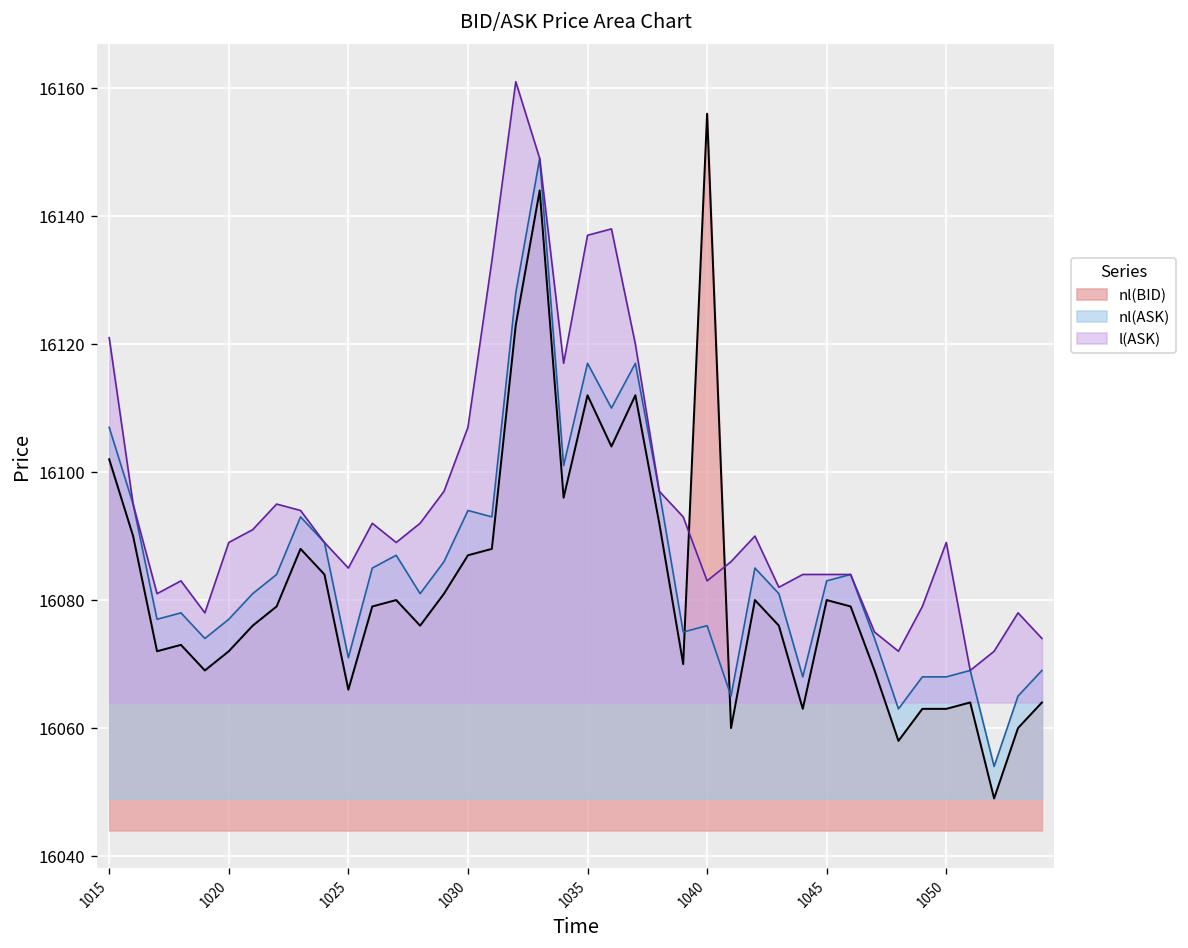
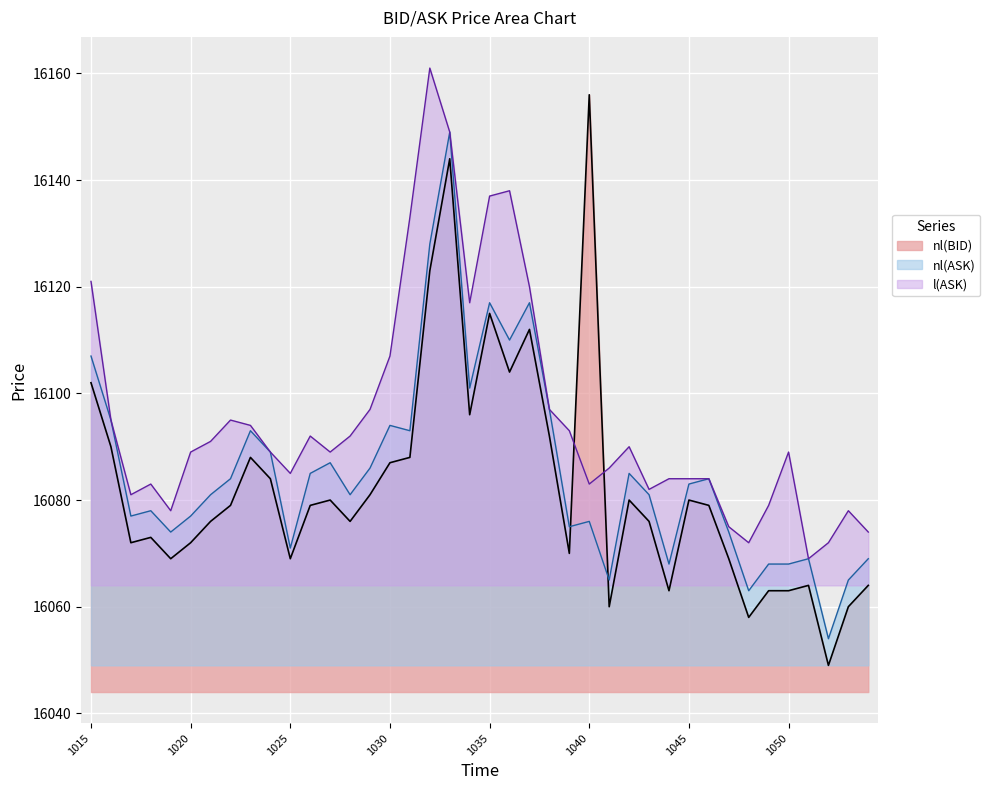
nl(BID), 1025: 16066 -> 16069
nl(BID), 1035: 16112 -> 16115
